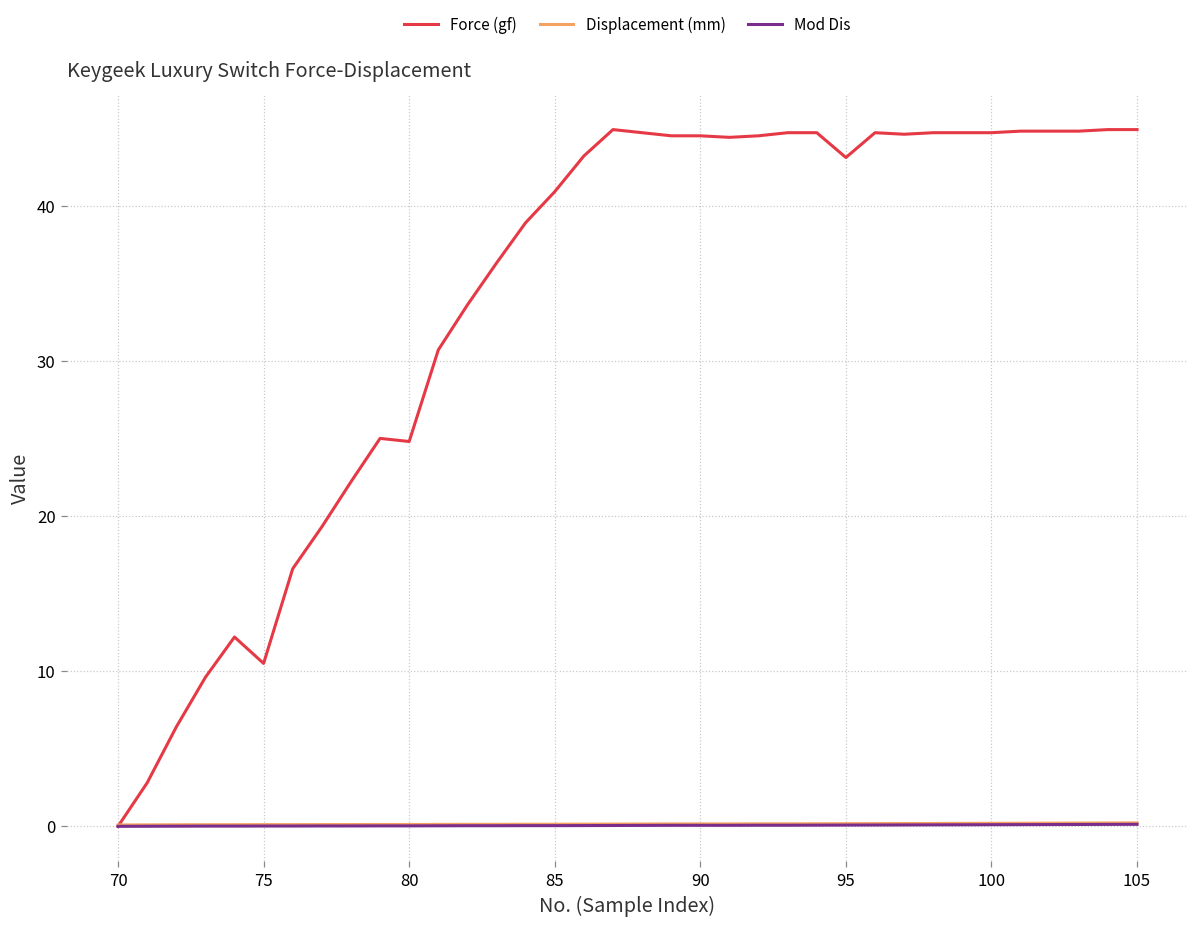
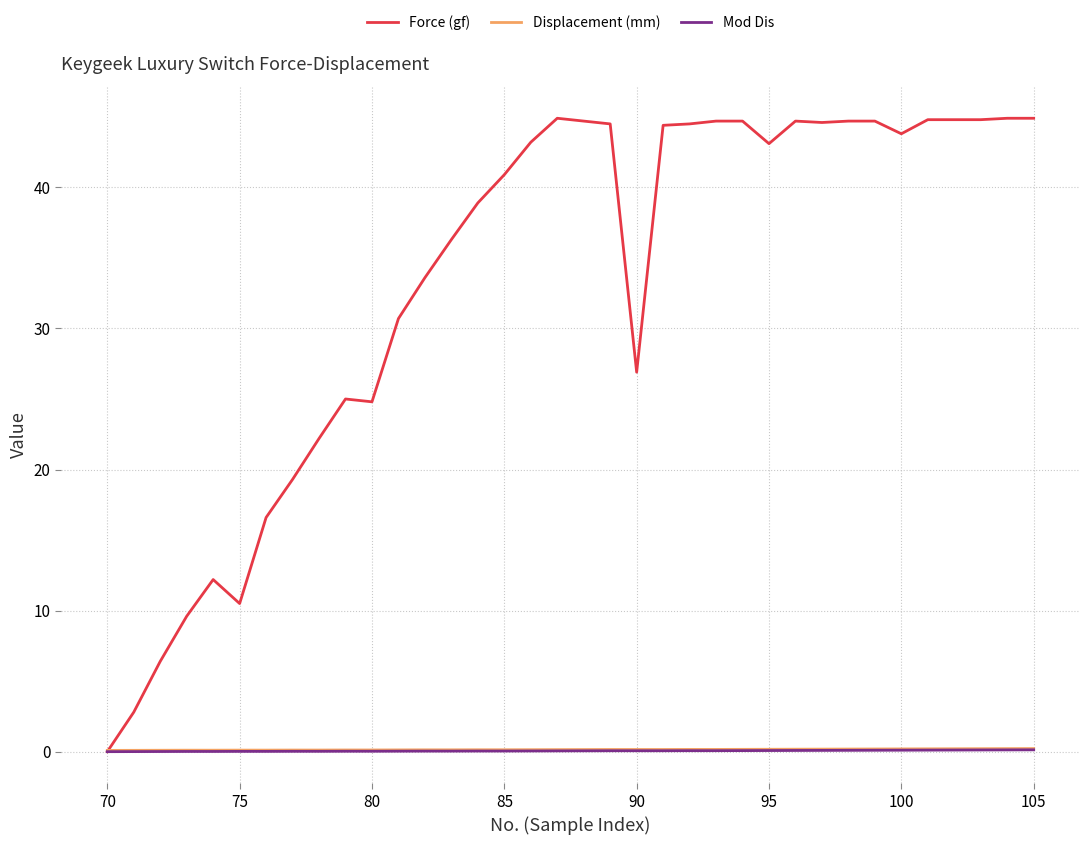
Force (gf), 90: 44.5 -> 26.9
Force (gf), 100: 44.7 -> 43.8
